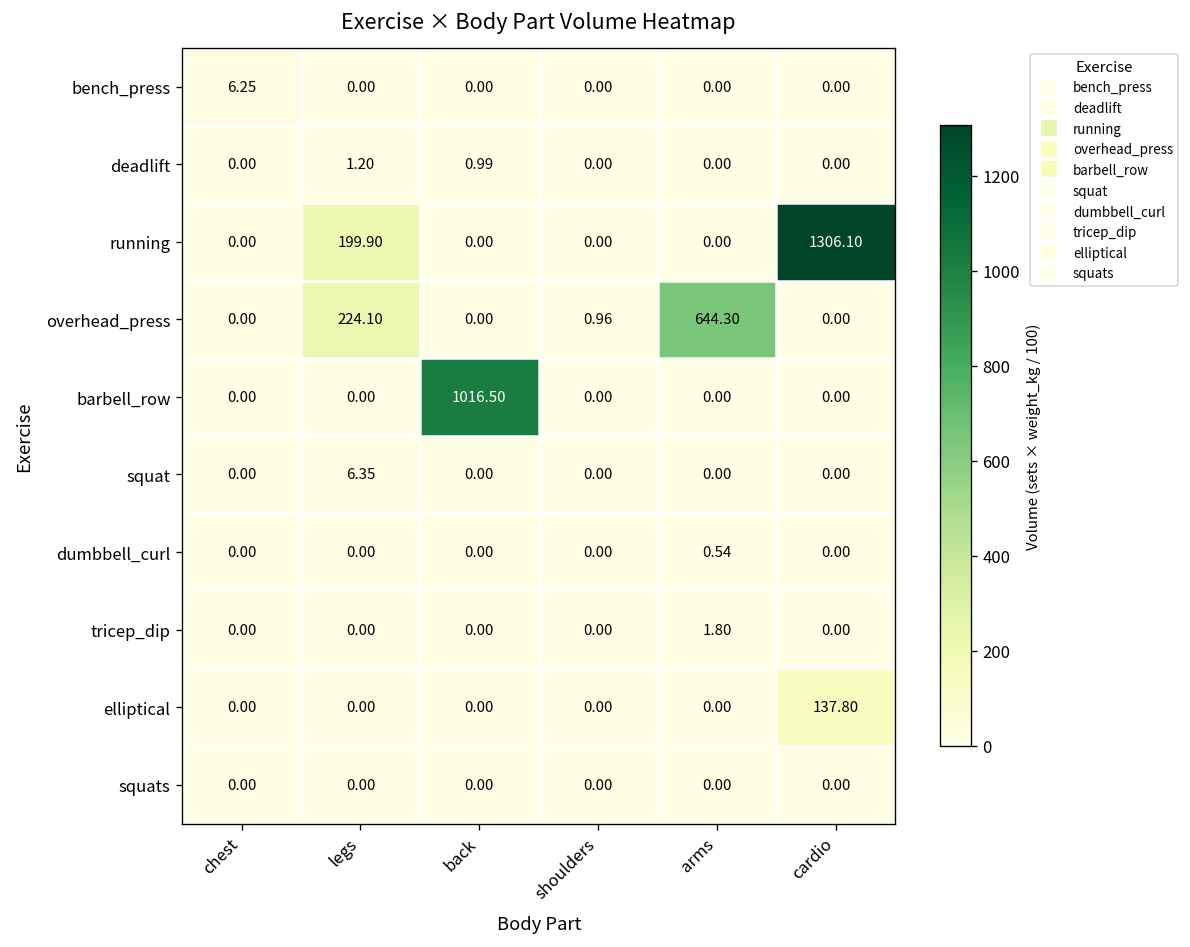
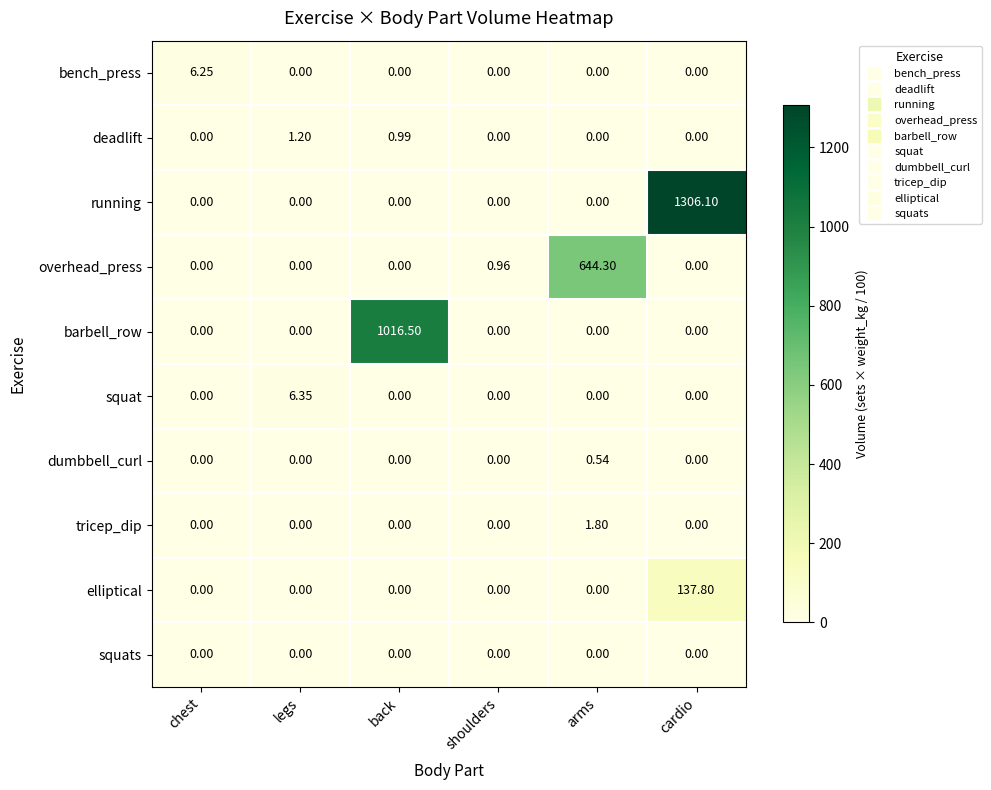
running, legs: 199.90 -> 0.00
overhead_press, legs: 224.10 -> 0.00
